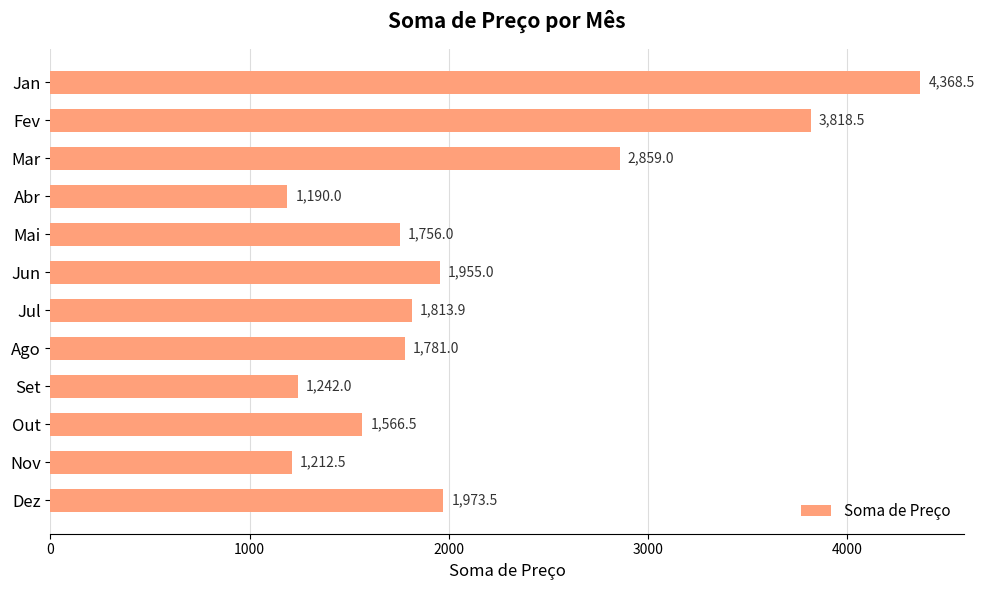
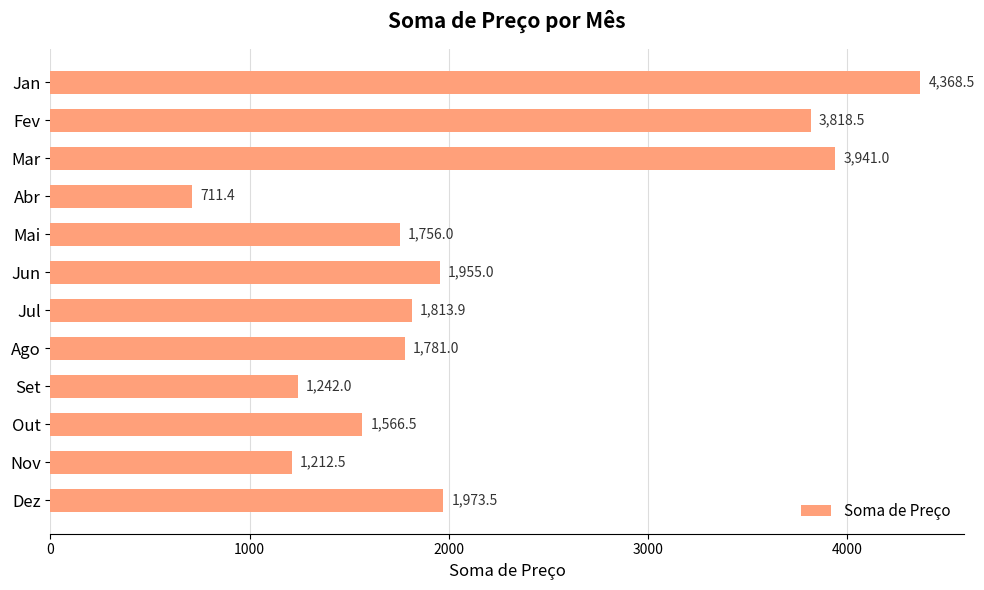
Mar: 2,859.0 -> 3,941.0
Abr: 1,190.0 -> 711.4
